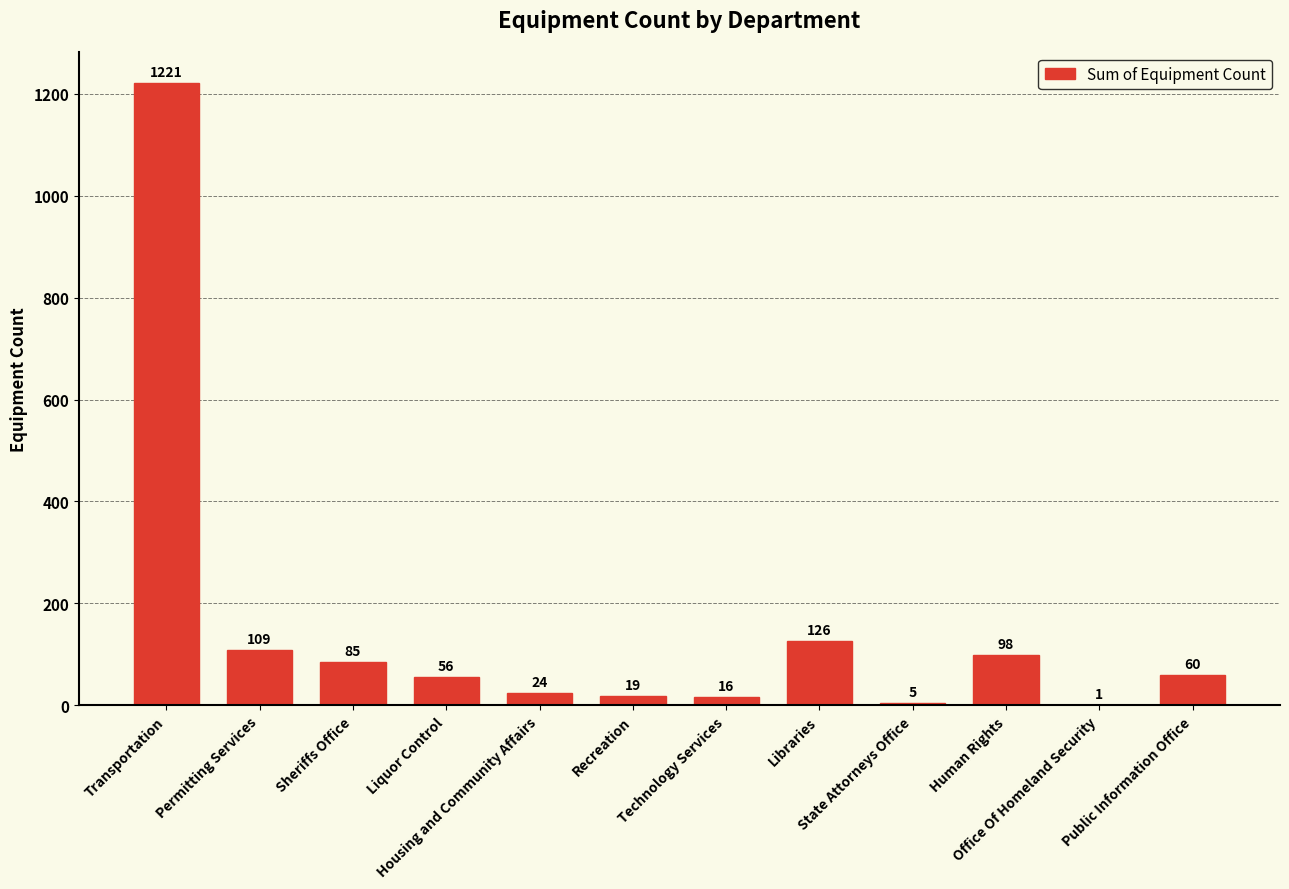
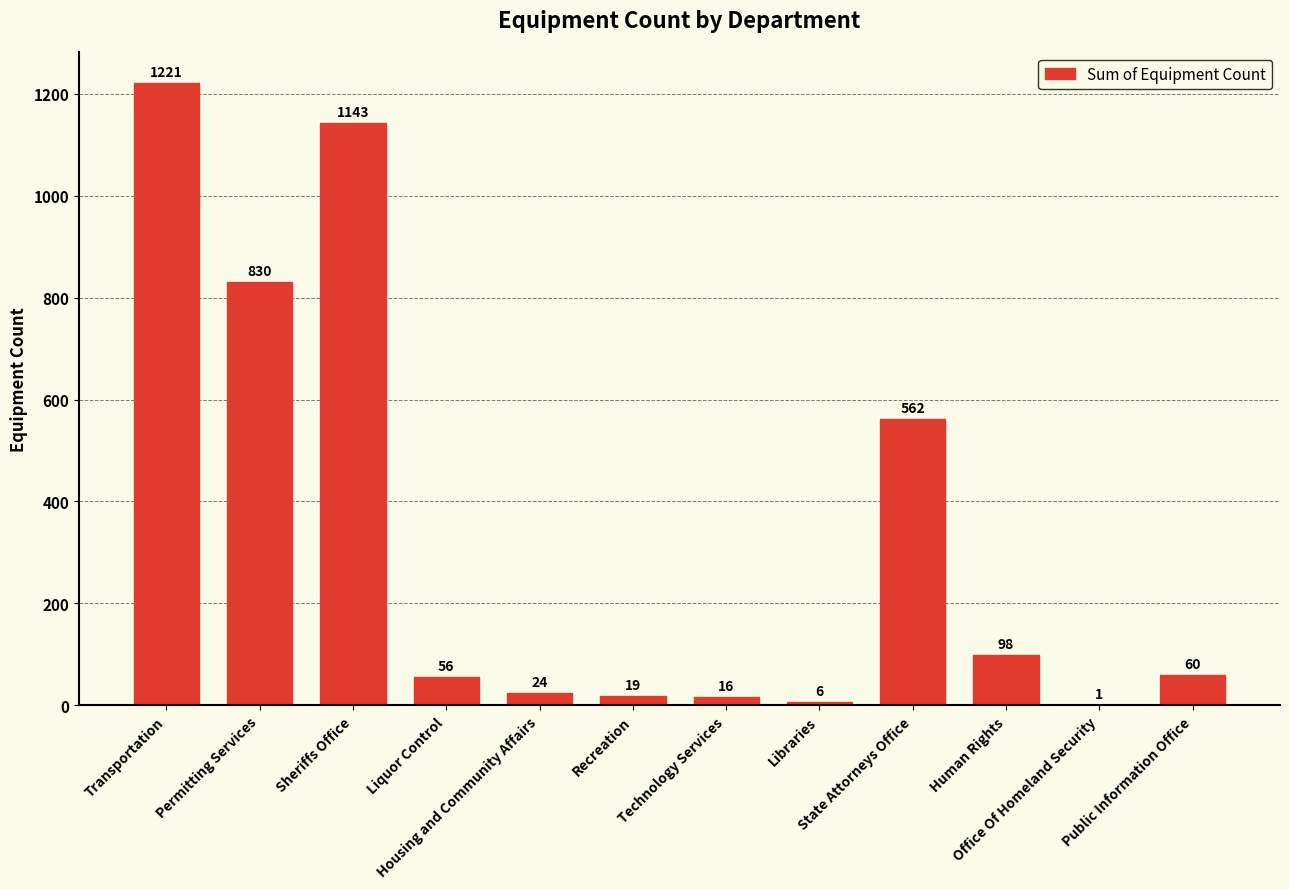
Permitting Services: 109 -> 830
Sheriffs Office: 85 -> 1143
Libraries: 126 -> 6
State Attorneys Office: 5 -> 562
